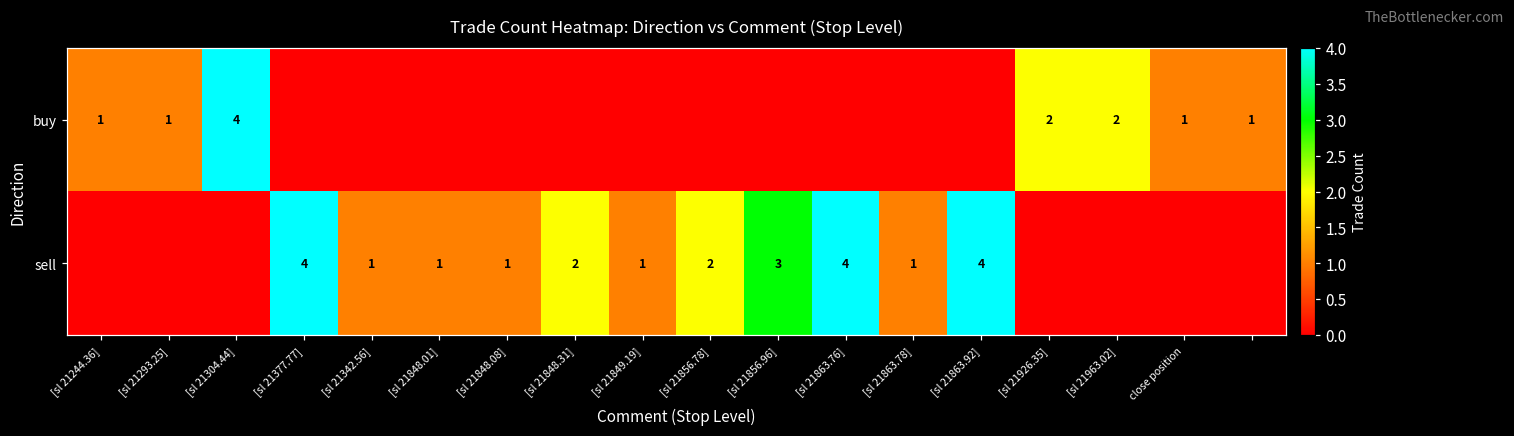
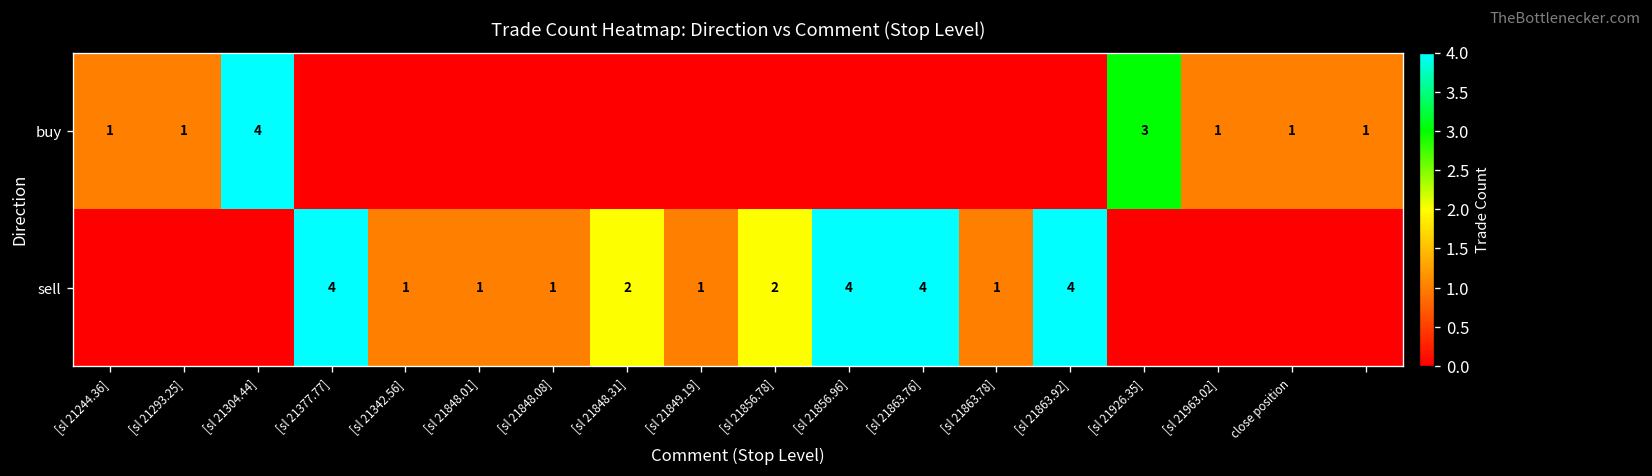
buy, [sl 21926.35]: 2 -> 3
buy, [sl 21963.02]: 2 -> 1
sell, [sl 21856.96]: 3 -> 4
